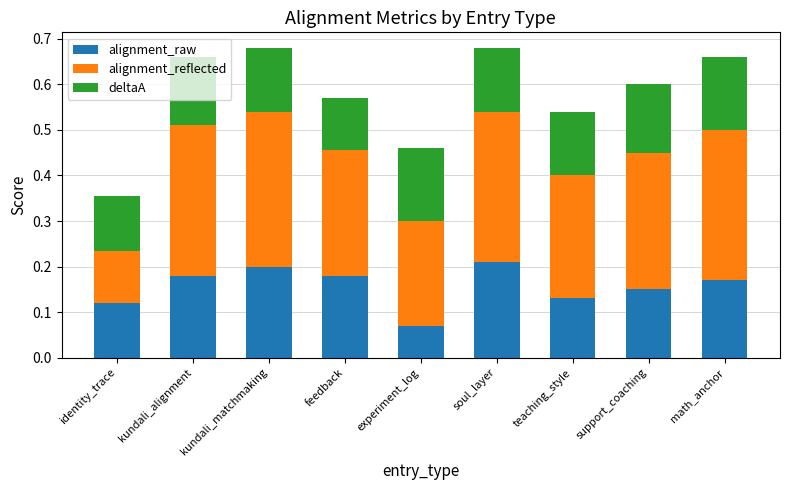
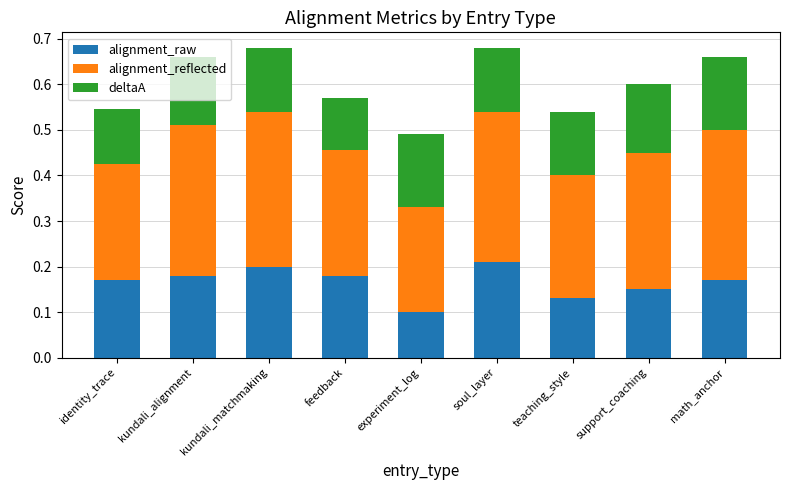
alignment_raw, identity_trace: 0.12 -> 0.17
alignment_reflected, identity_trace: 0.11 -> 0.26
alignment_raw, experiment_log: 0.07 -> 0.10
